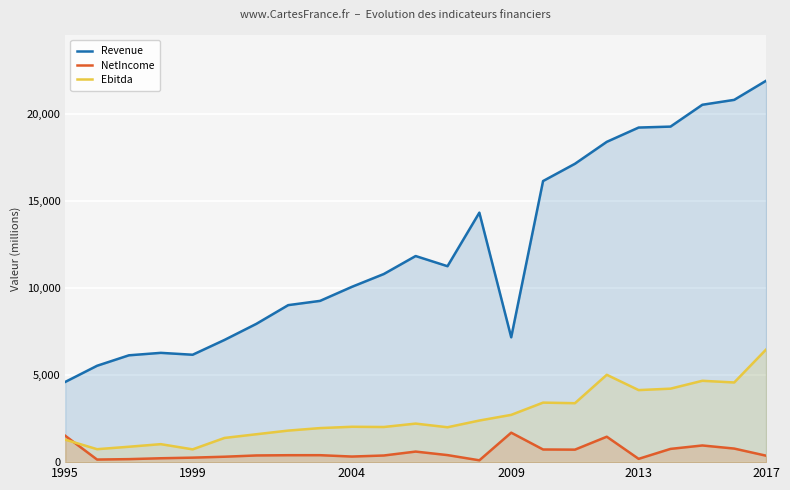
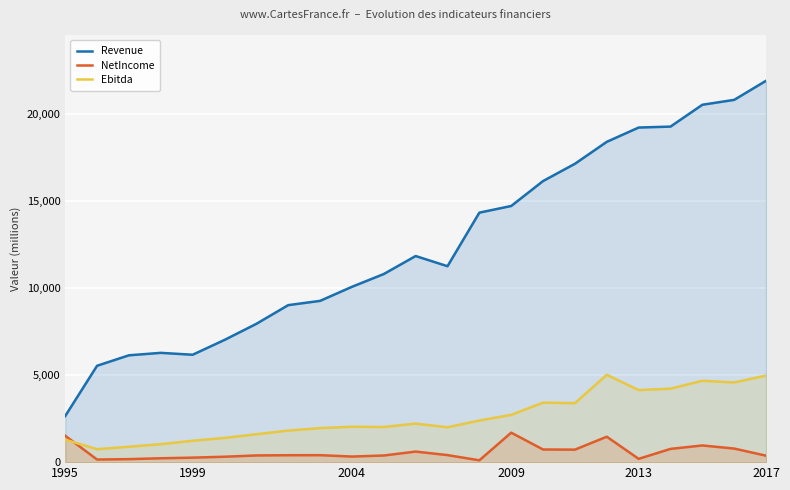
Revenue, 1995: 4,600 -> 2,600
Ebitda, 1999: 700 -> 1,200
Revenue, 2009: 7,200 -> 14,700
Ebitda, 2017: 6,500 -> 5,000
